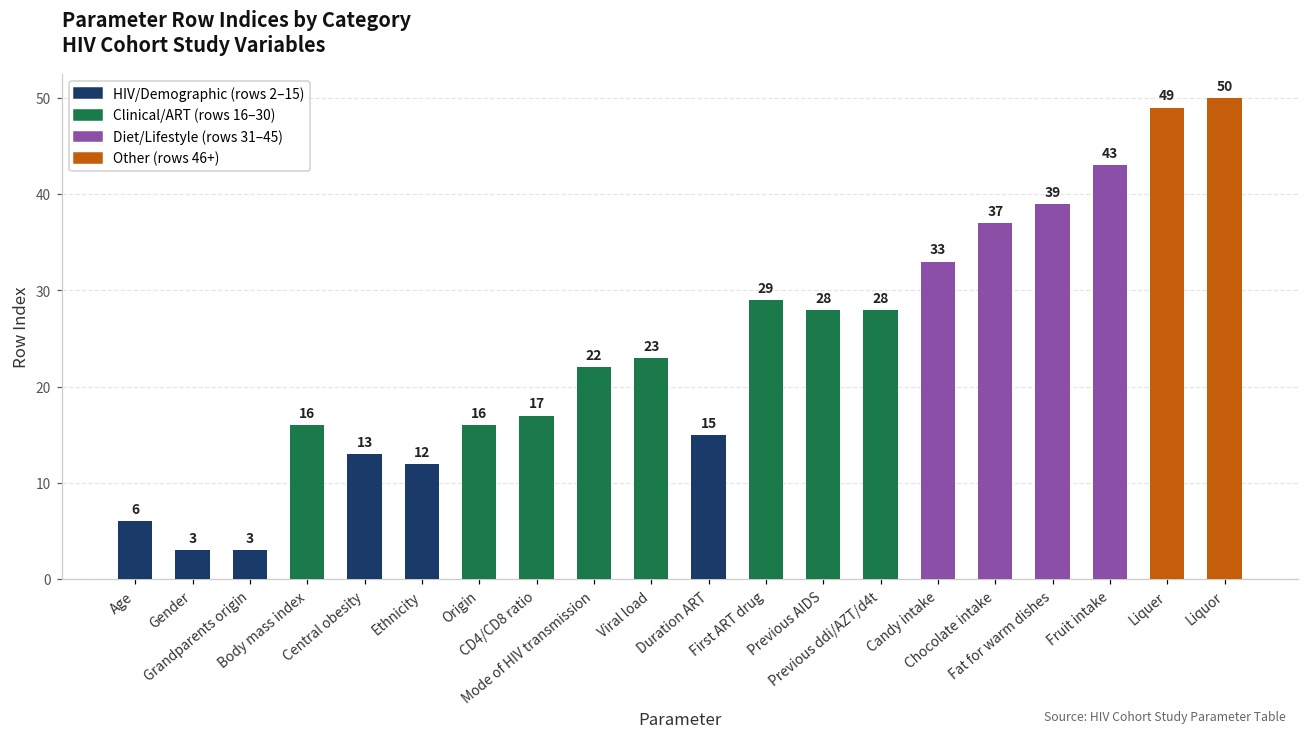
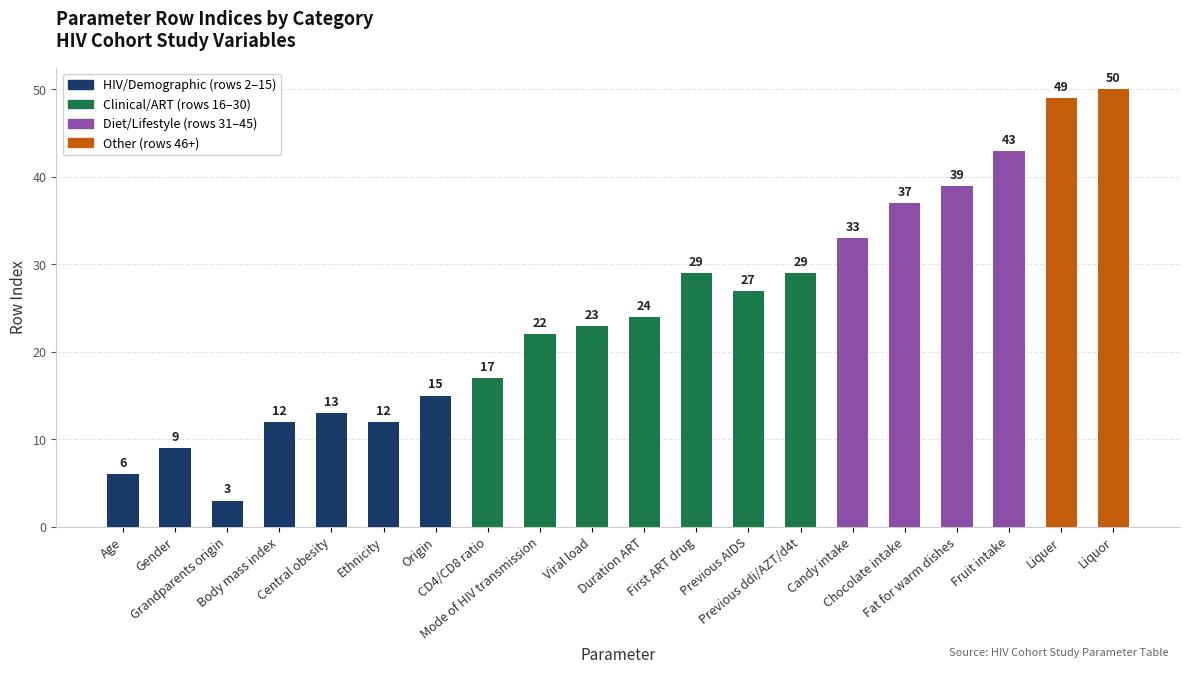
Gender: 3 -> 9
Body mass index: 16 -> 12
Origin: 16 -> 15
Duration ART: 15 -> 24
Previous AIDS: 28 -> 27
Previous ddi/AZT/d4t: 28 -> 29
